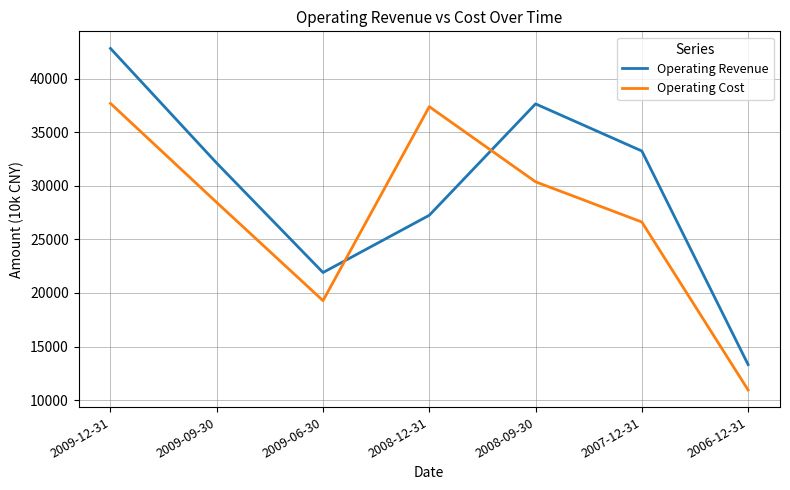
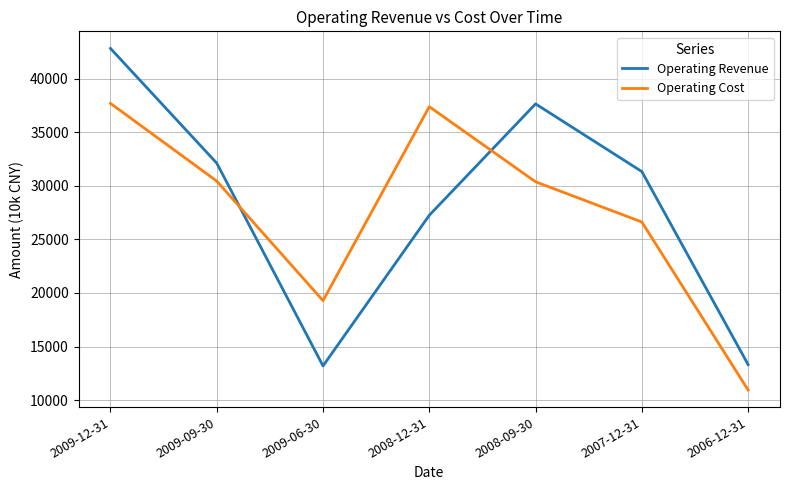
Operating Cost, 2009-09-30: 28400 -> 30400
Operating Revenue, 2009-06-30: 21900 -> 13200
Operating Revenue, 2007-12-31: 33300 -> 31300
